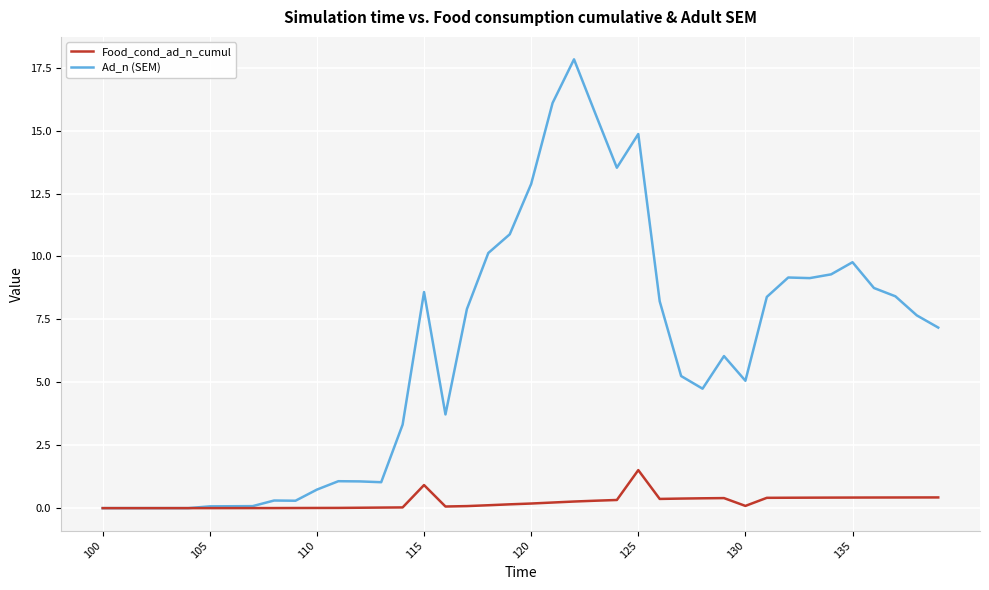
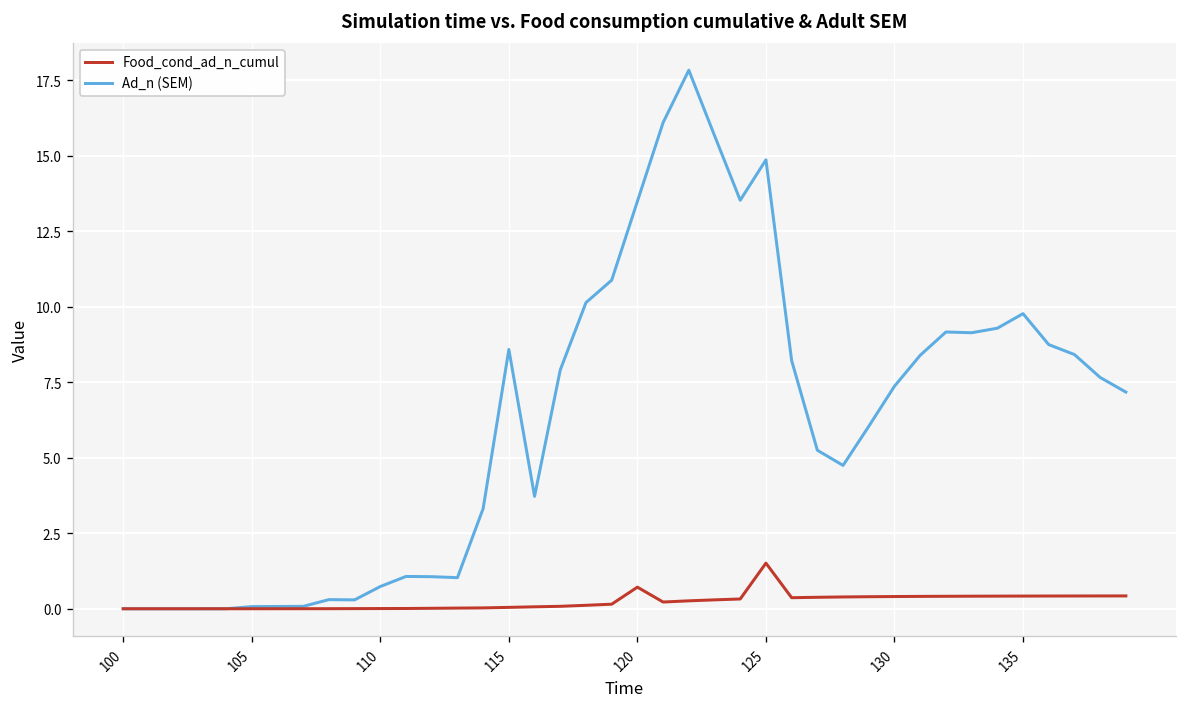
Food_cond_ad_n_cumul, 115: 0.9 -> 0.0
Food_cond_ad_n_cumul, 120: 0.2 -> 0.7
Ad_n (SEM), 120: 12.9 -> 13.5
Food_cond_ad_n_cumul, 130: 0.1 -> 0.4
Ad_n (SEM), 130: 5.1 -> 7.4
